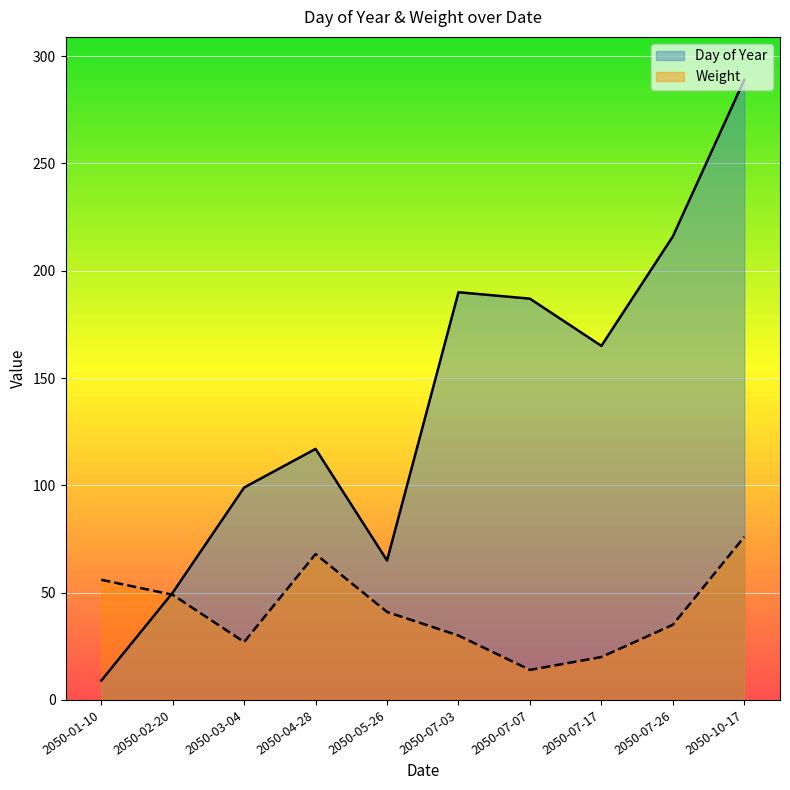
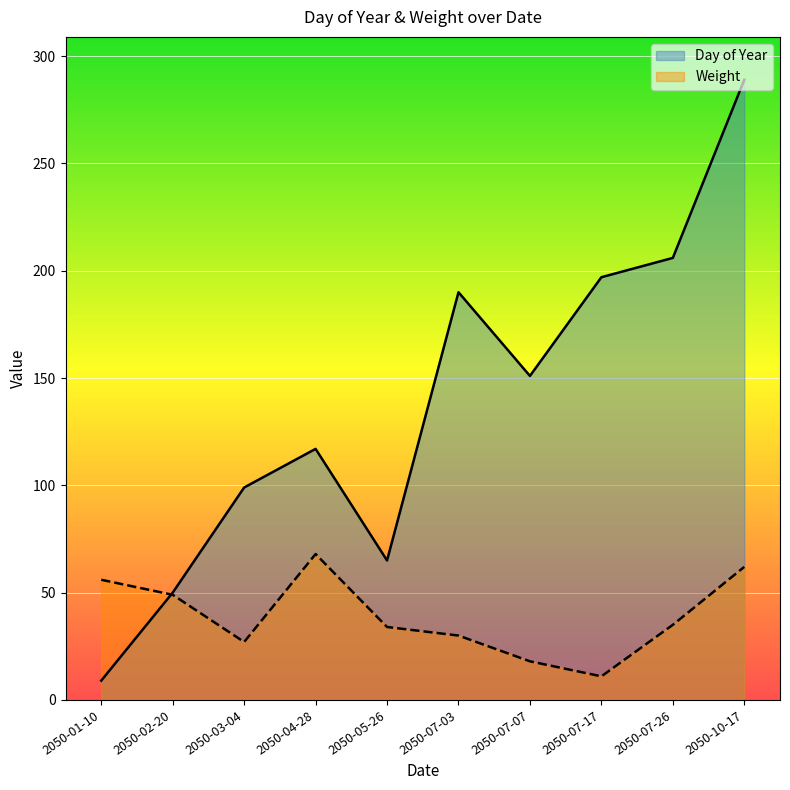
Weight, 2050-05-26: 41 -> 34
Day of Year, 2050-07-07: 187 -> 151
Weight, 2050-07-07: 14 -> 18
Day of Year, 2050-07-17: 165 -> 197
Weight, 2050-07-17: 20 -> 11
Day of Year, 2050-07-26: 216 -> 206
Weight, 2050-10-17: 76 -> 62
